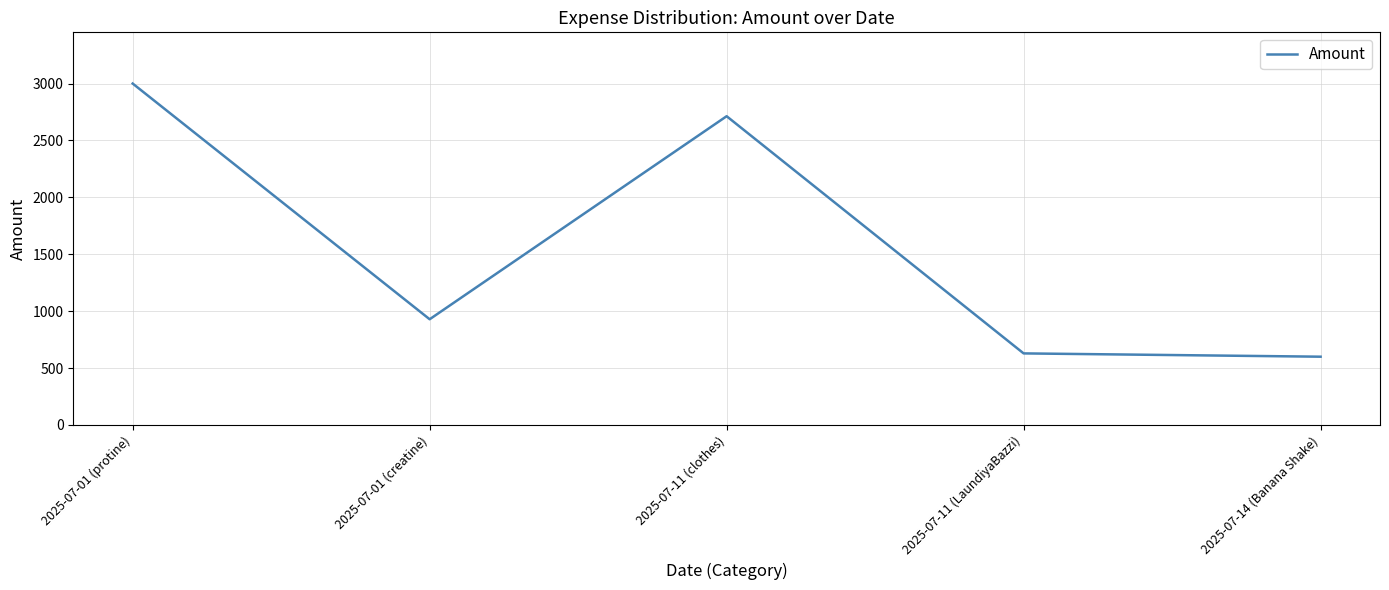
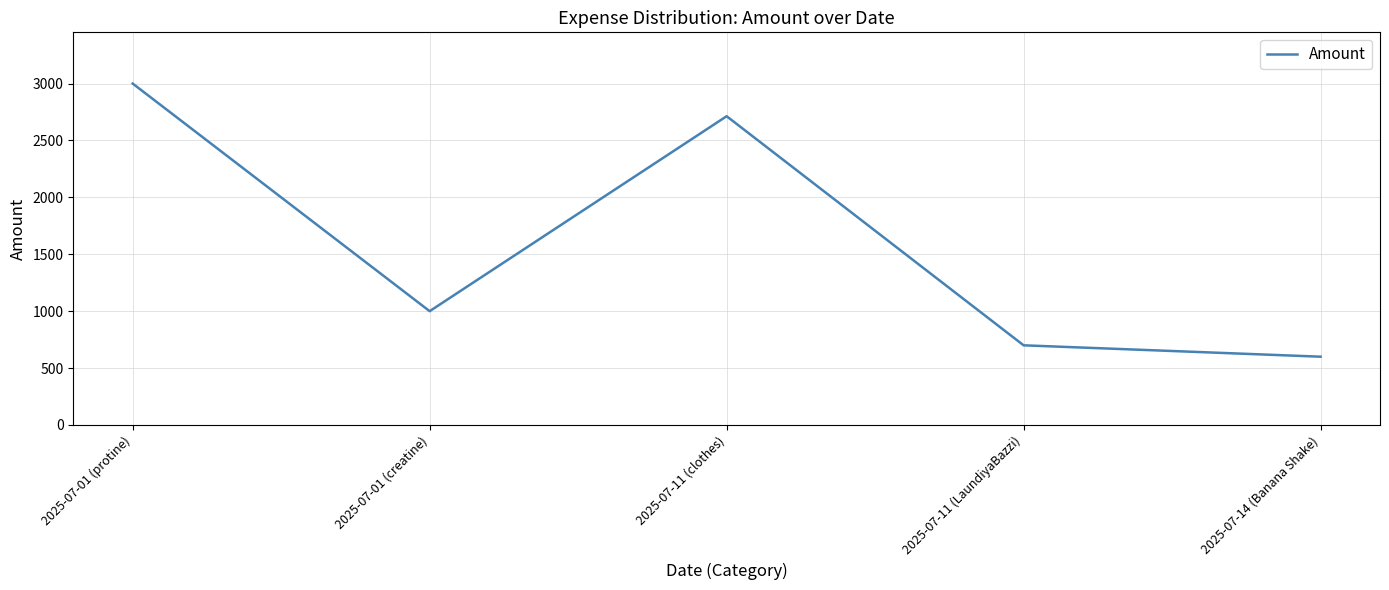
2025-07-01 (creatine): 930 -> 1000
2025-07-11 (LaundiyaBazzi): 630 -> 700
